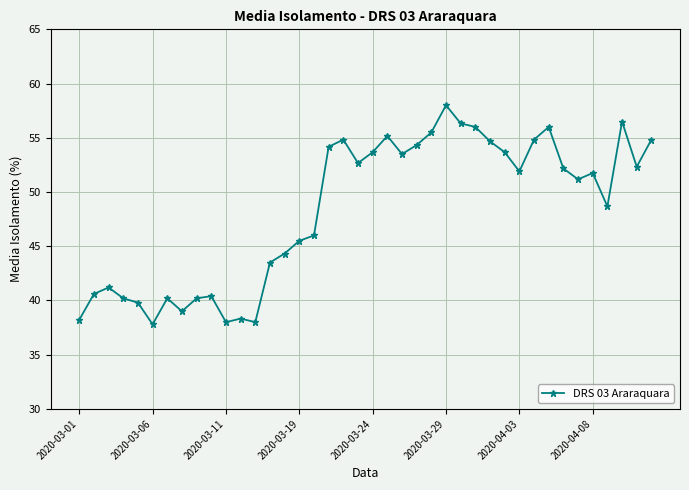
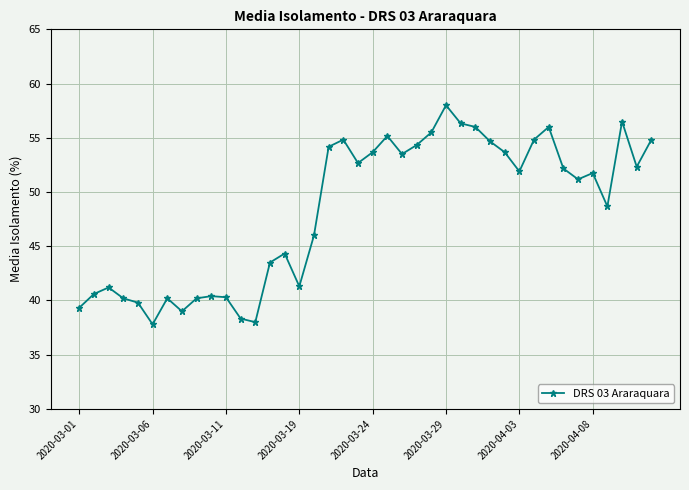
2020-03-01: 38.2 -> 39.3
2020-03-11: 38.0 -> 40.3
2020-03-19: 45.5 -> 41.3
